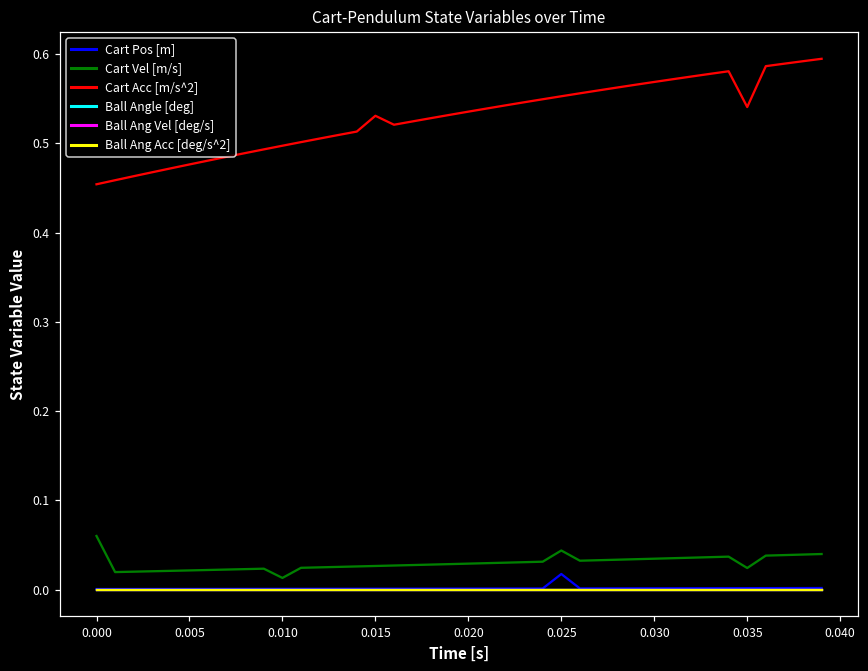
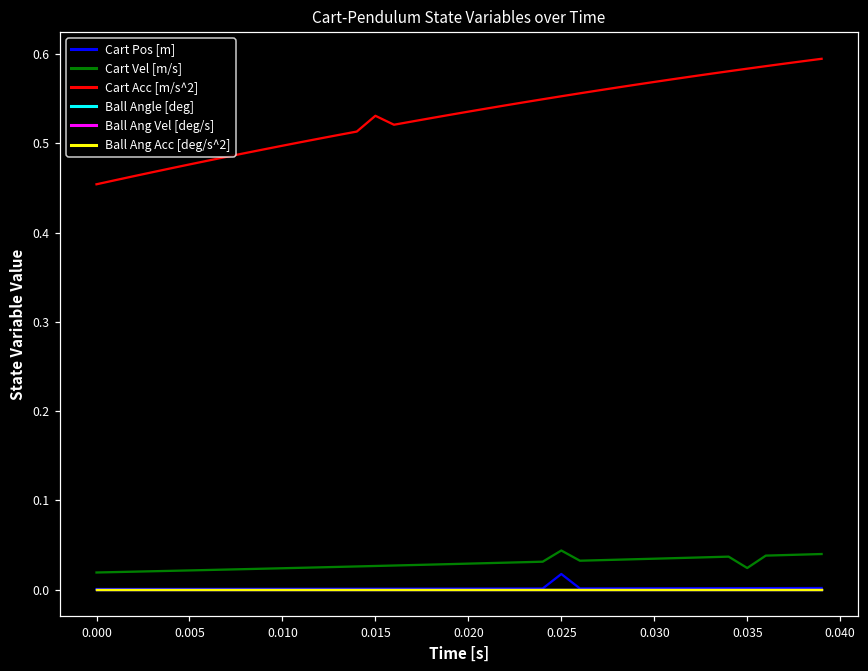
Cart Vel [m/s], 0.000: 0.06 -> 0.02
Cart Vel [m/s], 0.010: 0.01 -> 0.02
Cart Acc [m/s^2], 0.035: 0.54 -> 0.58
